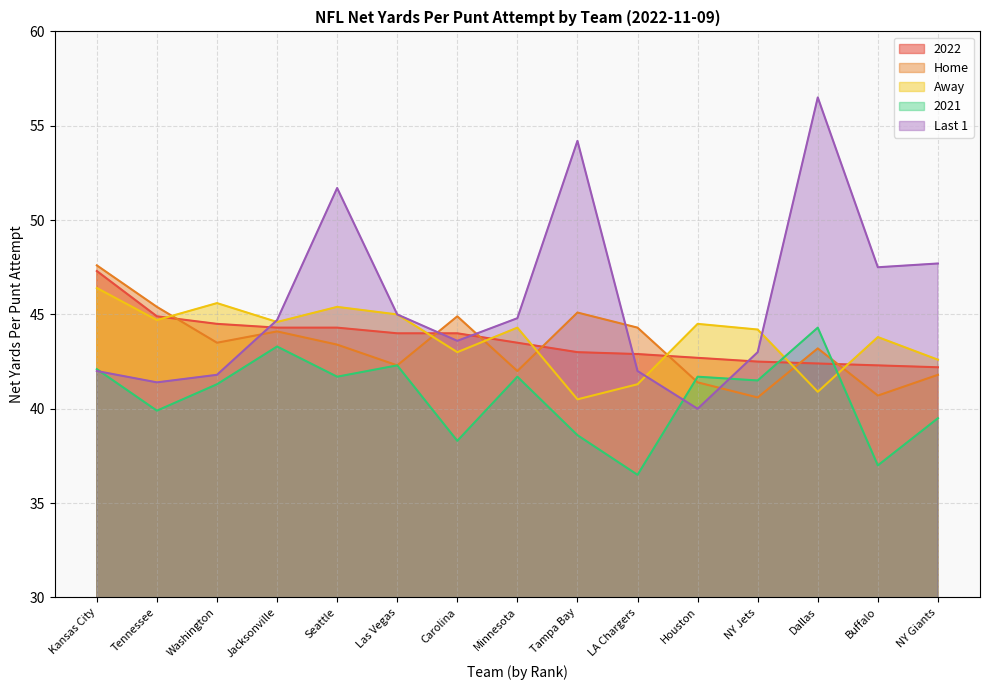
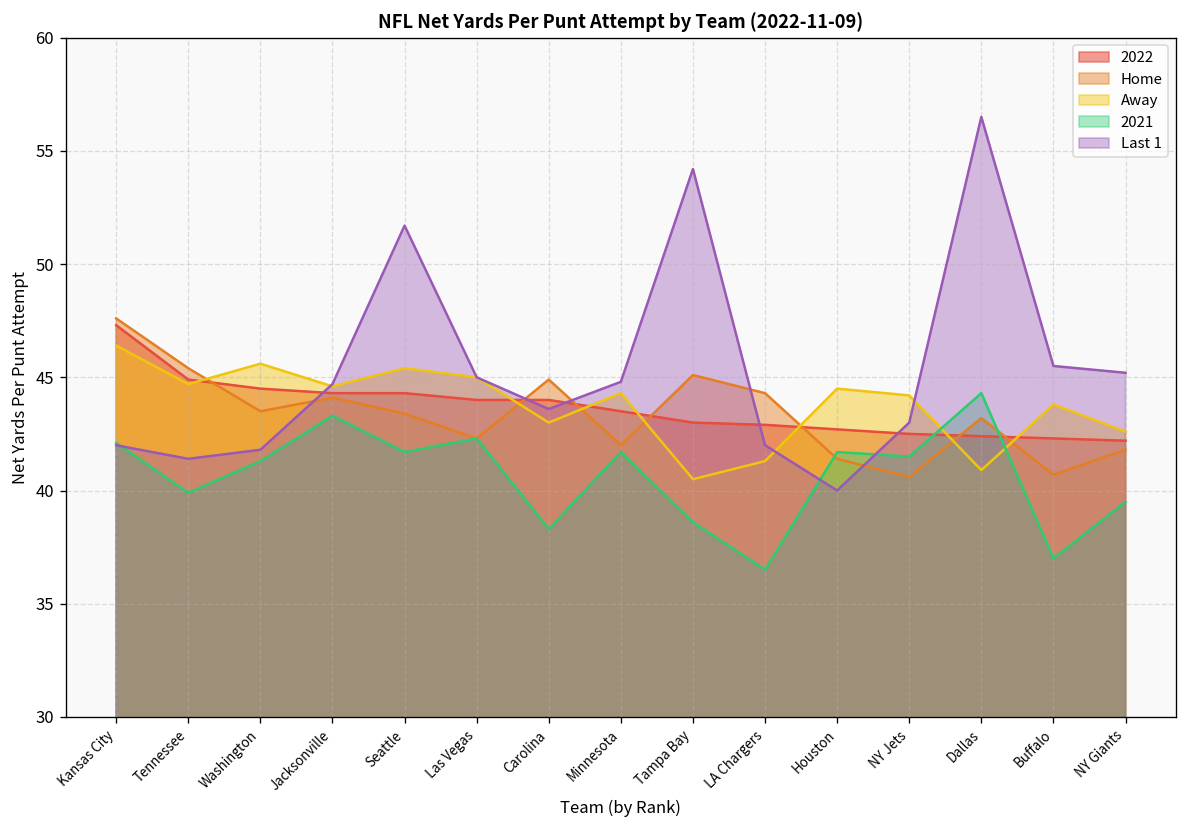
Last 1, Buffalo: 47.5 -> 45.5
Last 1, NY Giants: 47.7 -> 45.2
